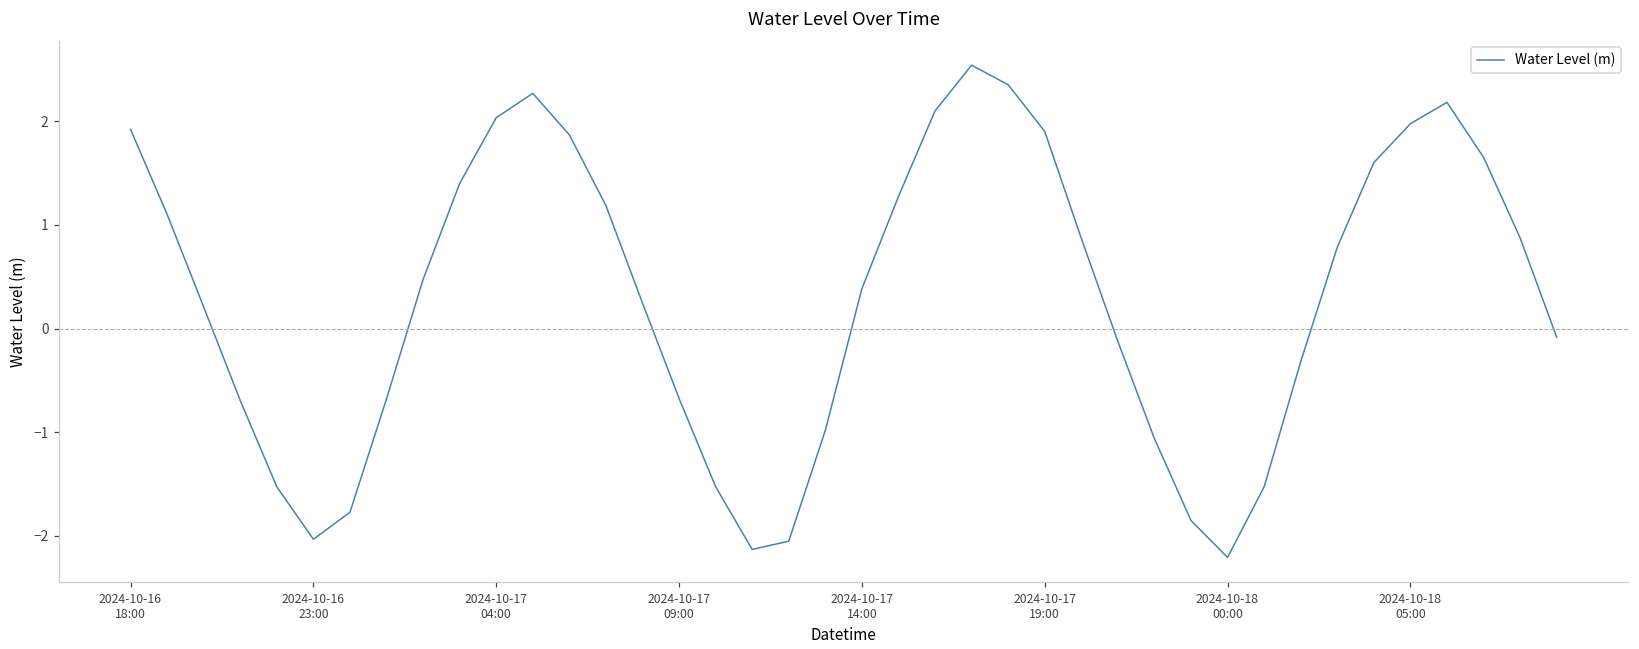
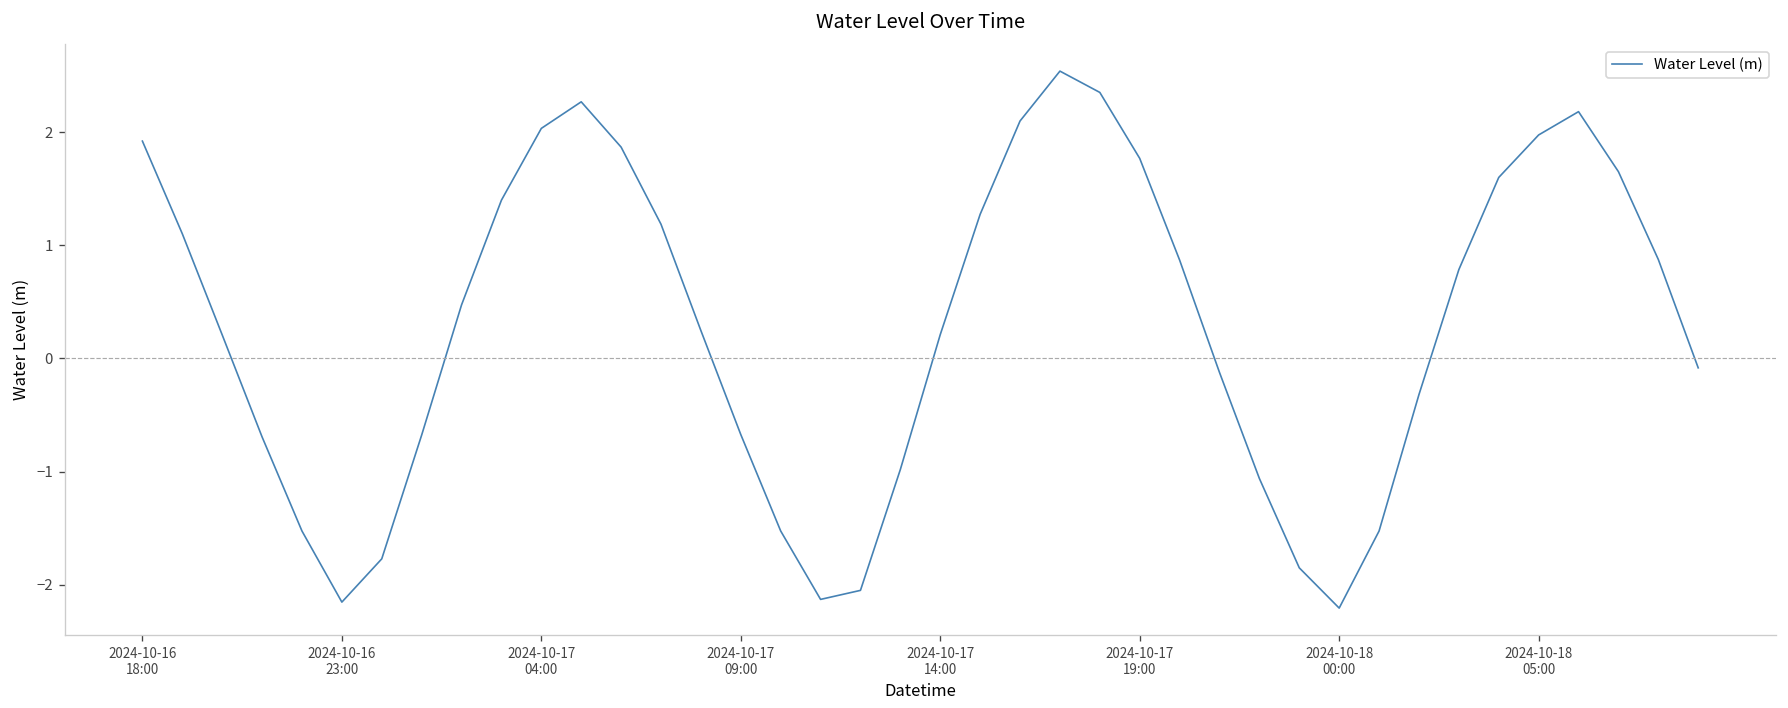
2024-10-16 23:00: -2.0 -> -2.2
2024-10-17 14:00: 0.4 -> 0.2
2024-10-17 19:00: 1.9 -> 1.8
